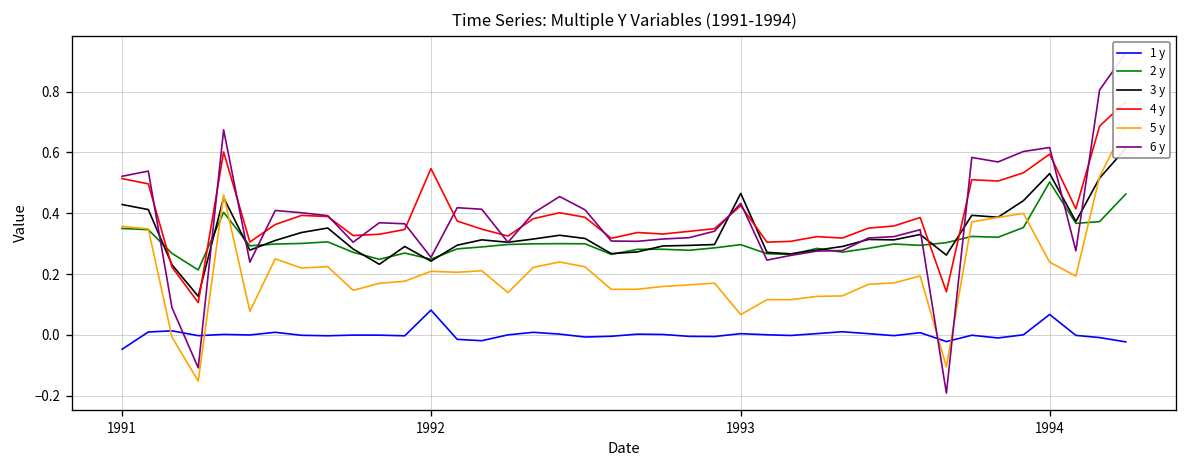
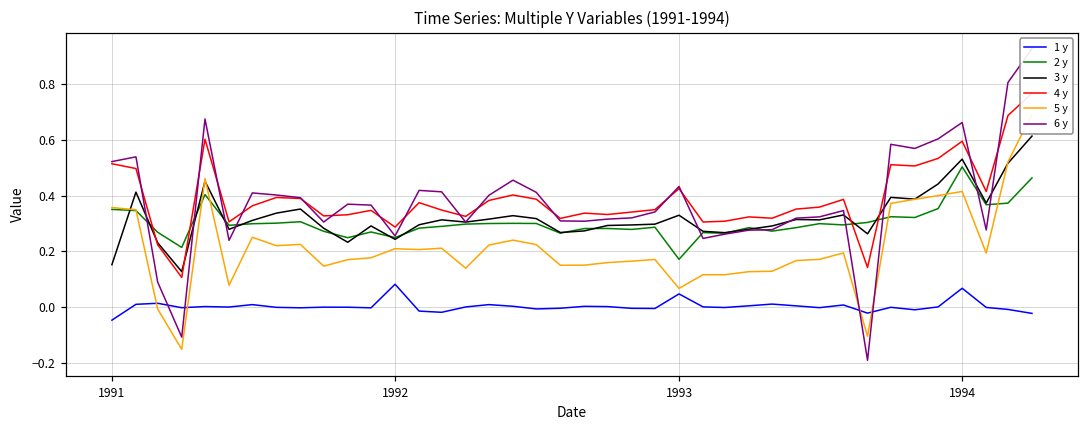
3 y, 1991: 0.43 -> 0.15
4 y, 1992: 0.55 -> 0.29
1 y, 1993: 0.00 -> 0.05
2 y, 1993: 0.30 -> 0.17
3 y, 1993: 0.47 -> 0.33
5 y, 1994: 0.24 -> 0.41
6 y, 1994: 0.62 -> 0.66
